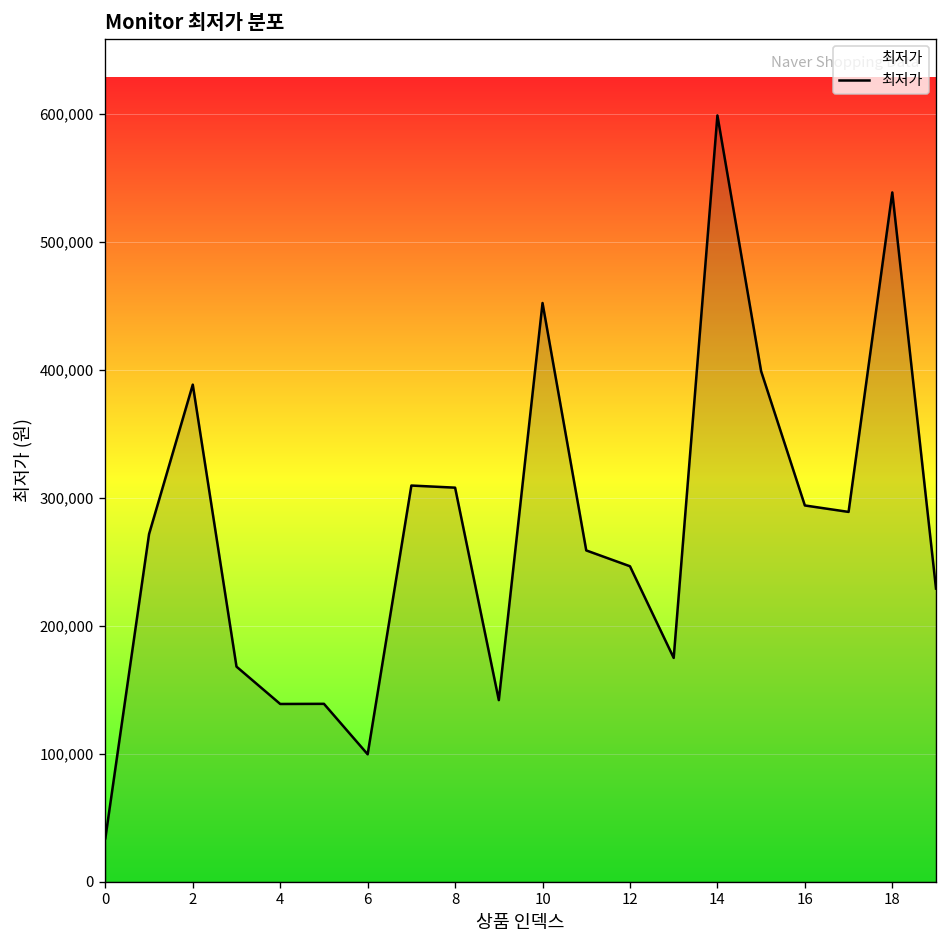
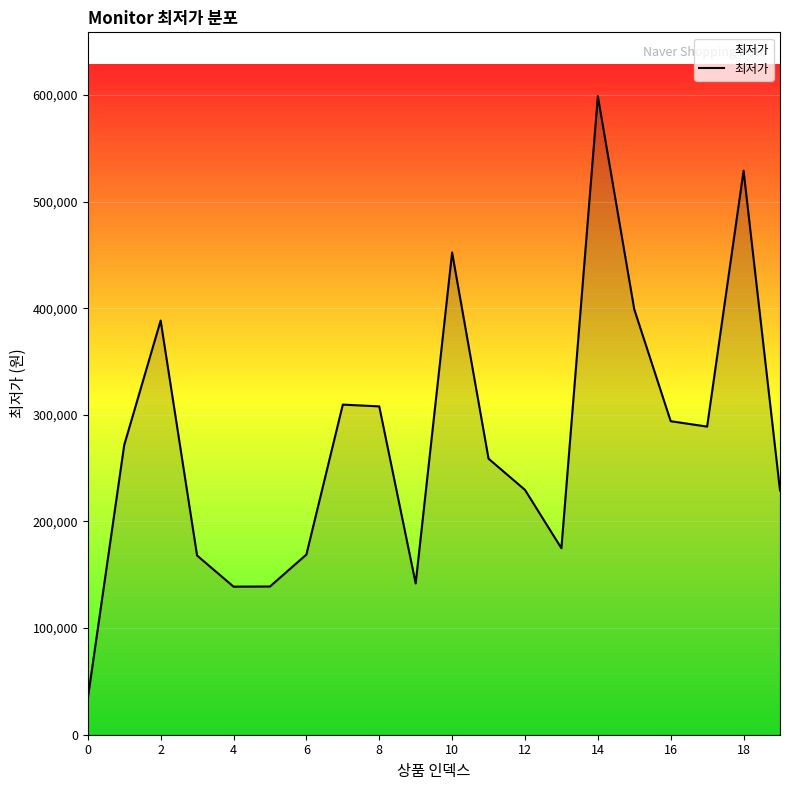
6: 100,000 -> 169,000
12: 247,000 -> 230,000
18: 539,000 -> 529,000
